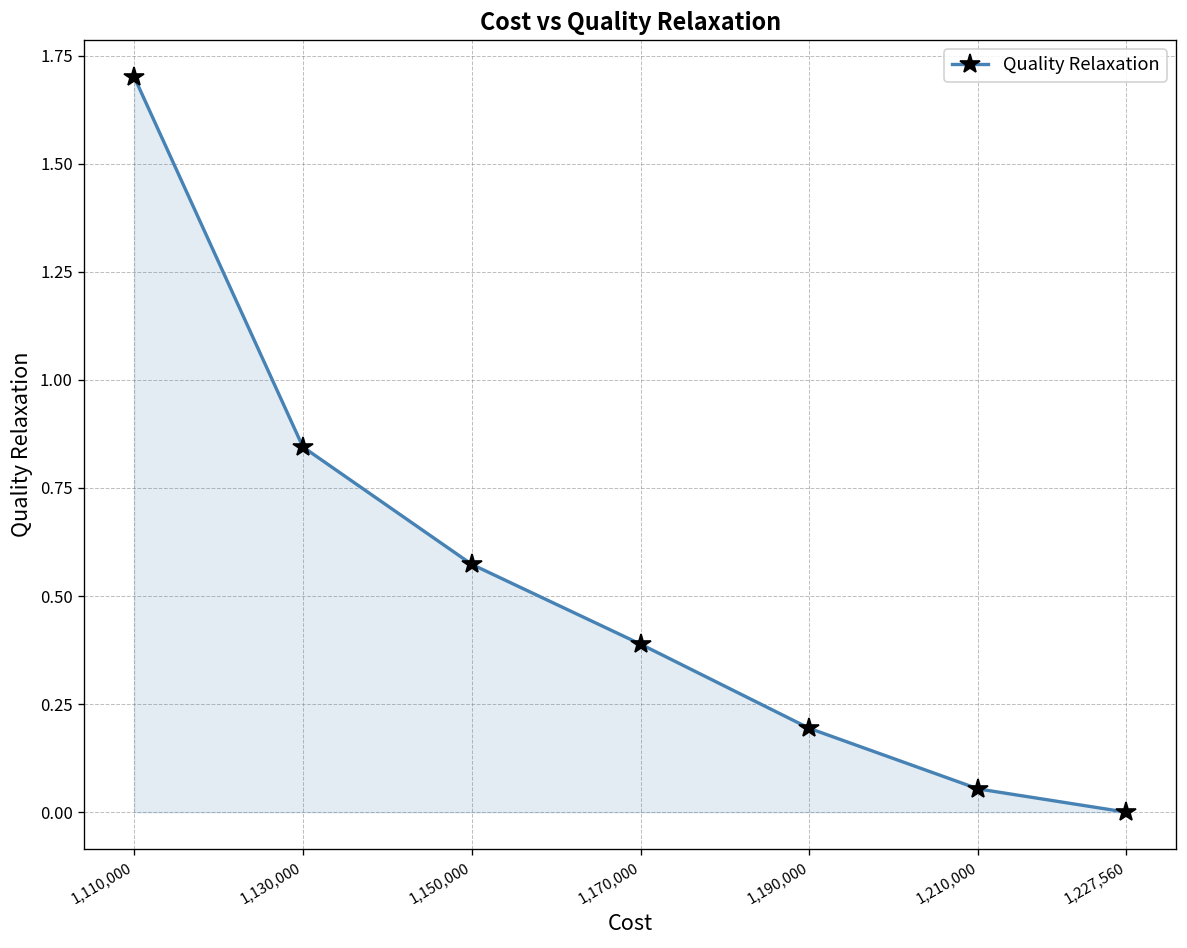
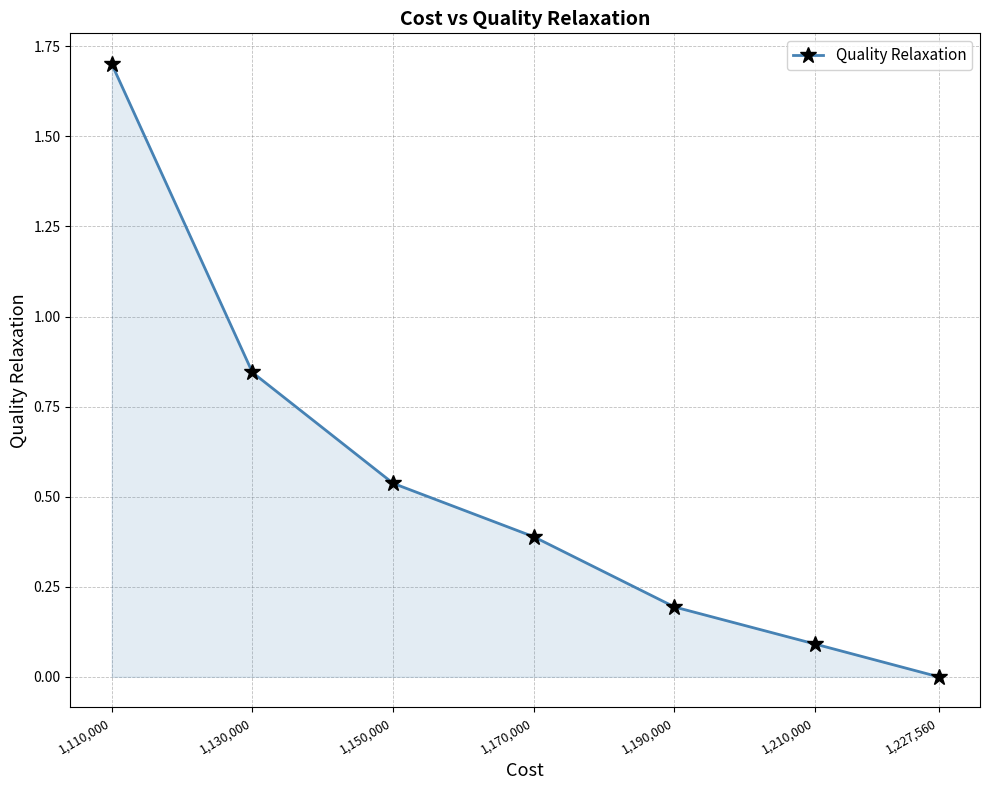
1,150,000: 0.57 -> 0.54
1,210,000: 0.05 -> 0.09
